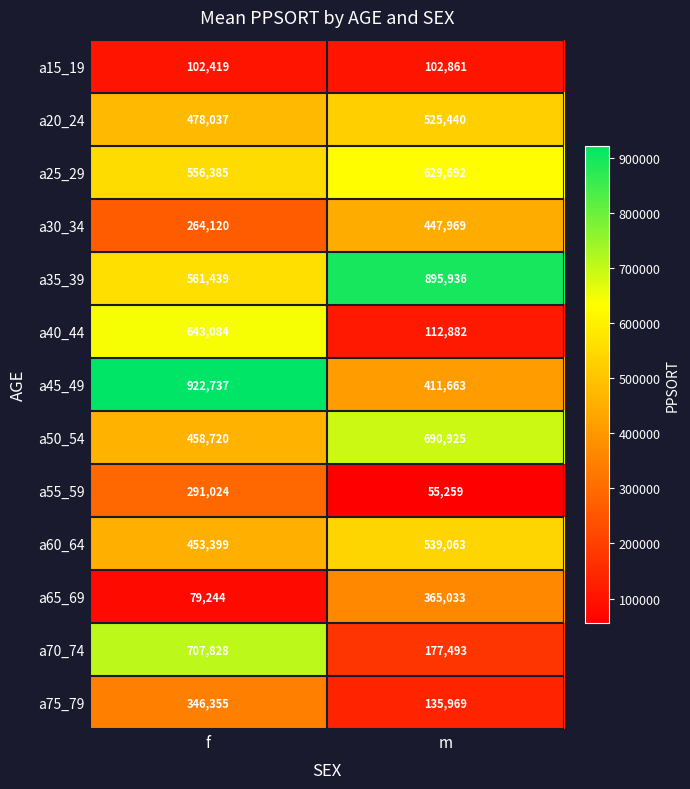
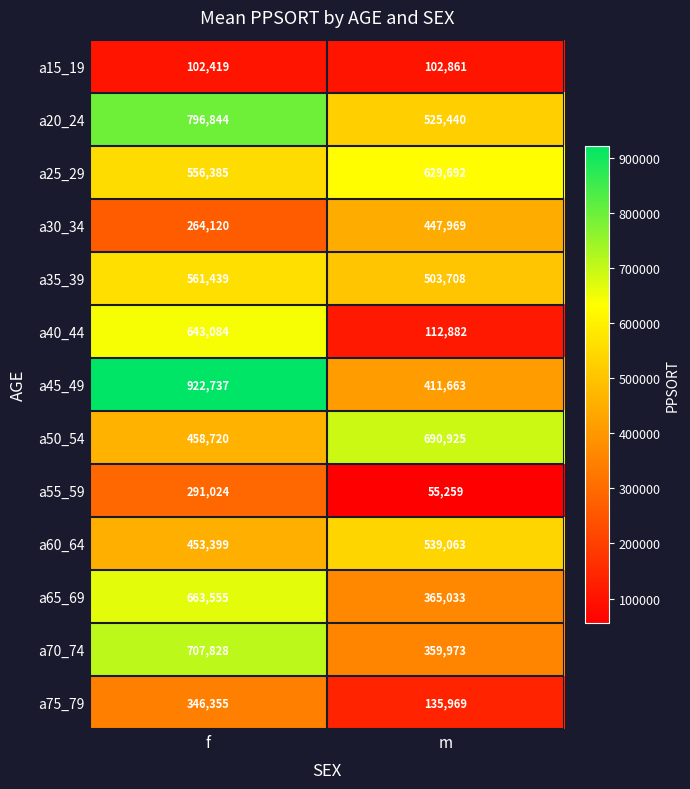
a20_24, f: 478,037 -> 796,844
a35_39, m: 895,936 -> 503,708
a65_69, f: 79,244 -> 663,555
a70_74, m: 177,493 -> 359,973
